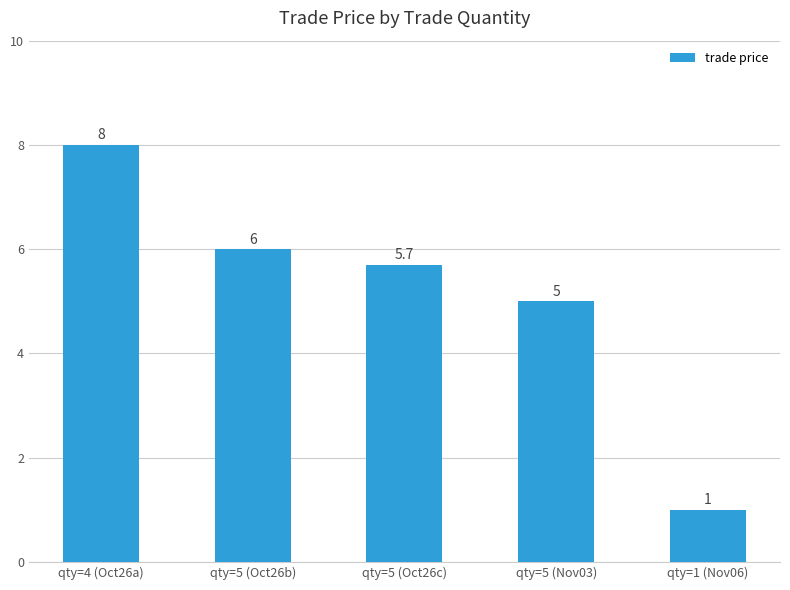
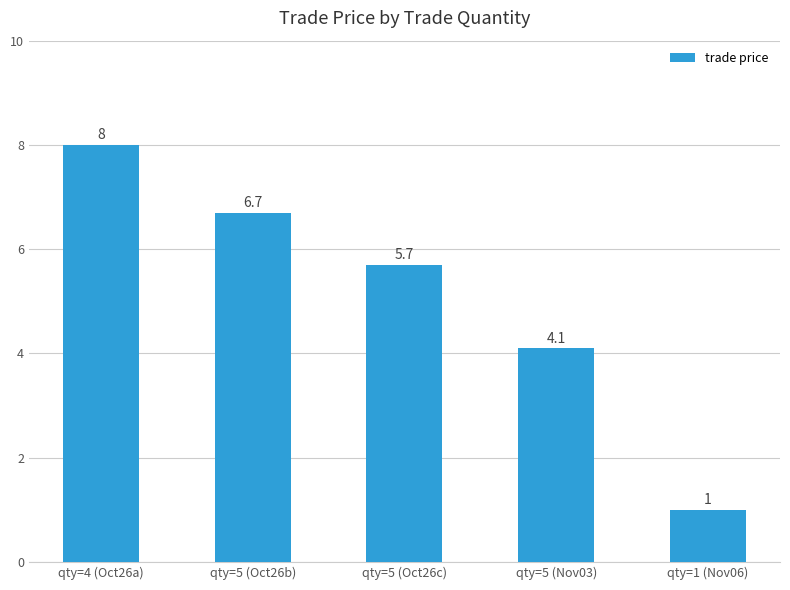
qty=5 (Oct26b): 6 -> 6.7
qty=5 (Nov03): 5 -> 4.1
